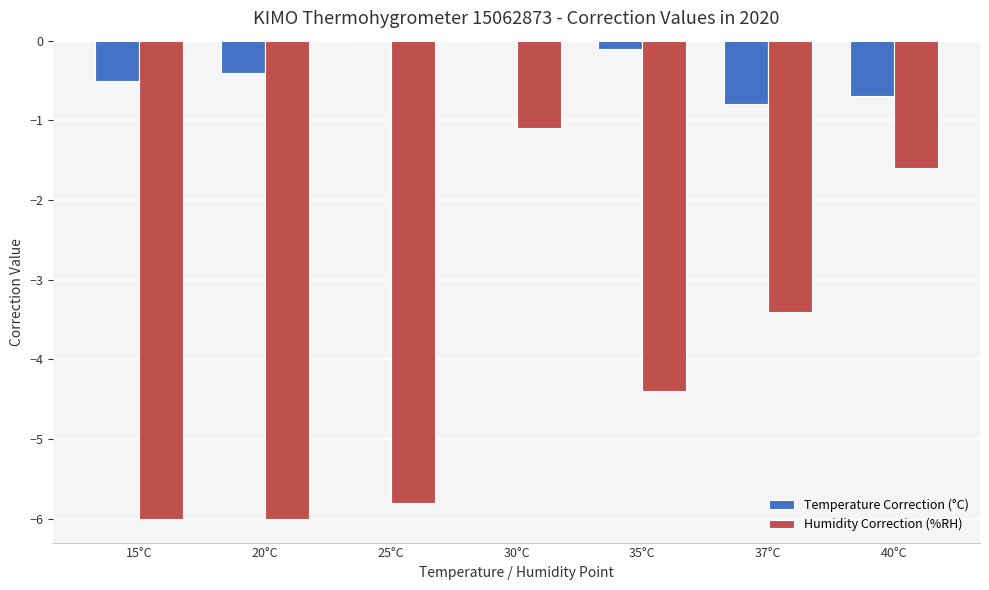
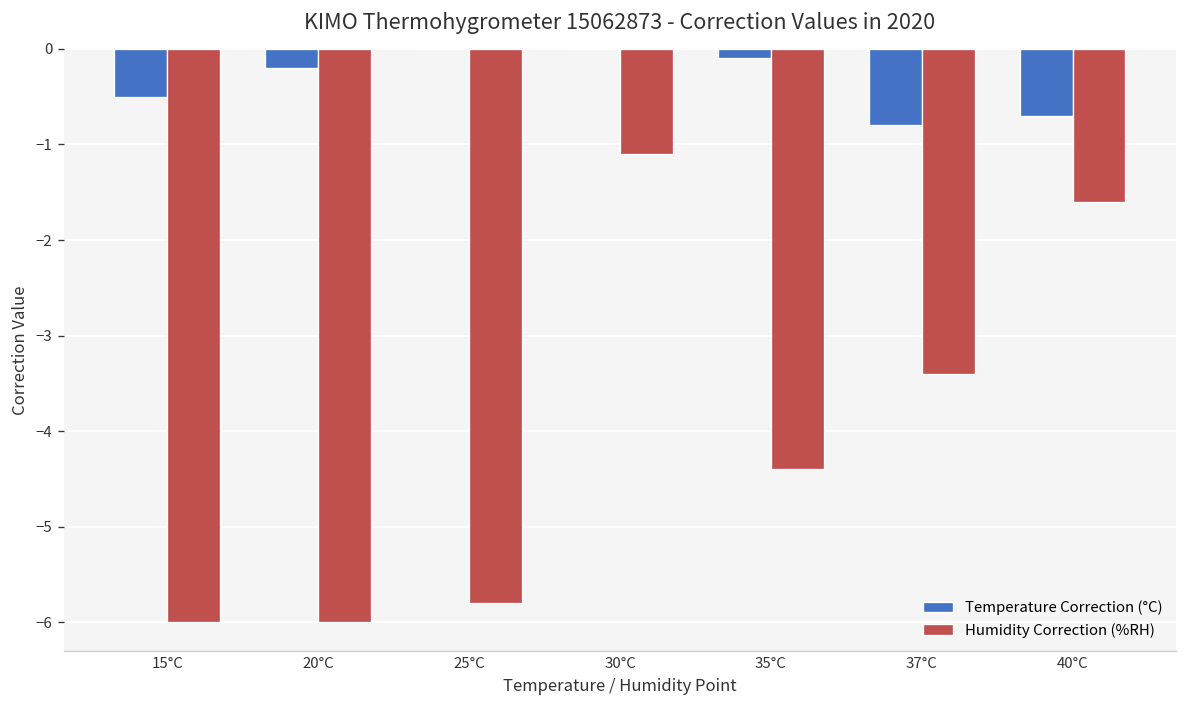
Temperature Correction (°C), 20°C: -0.4 -> -0.2
